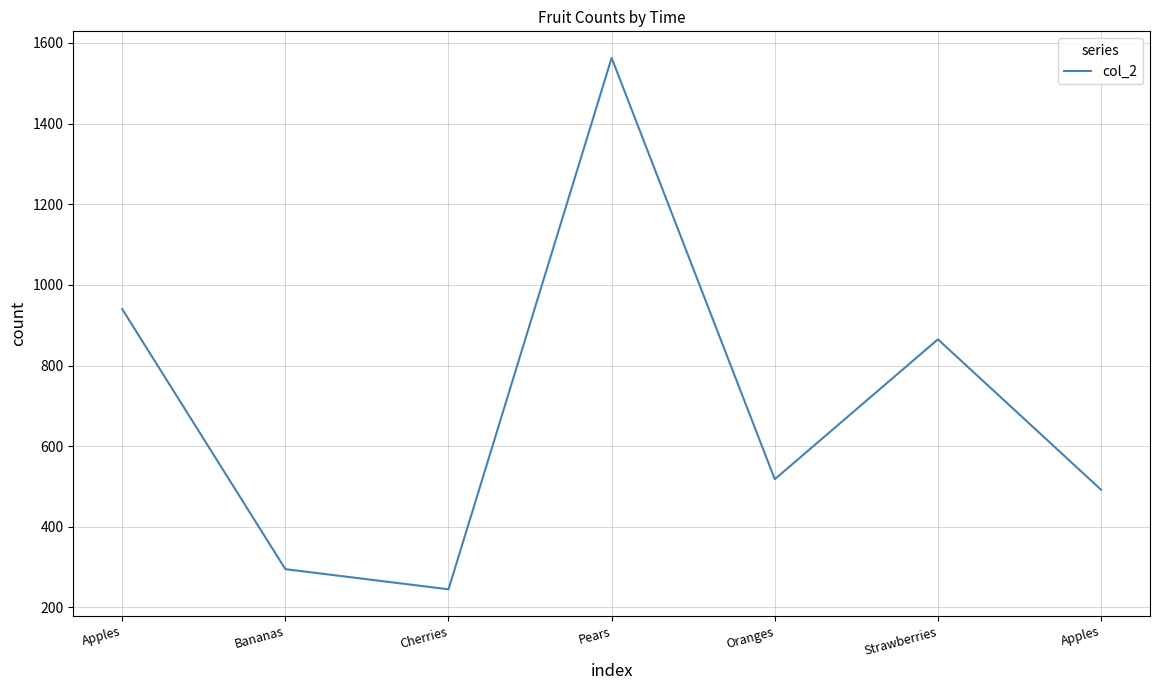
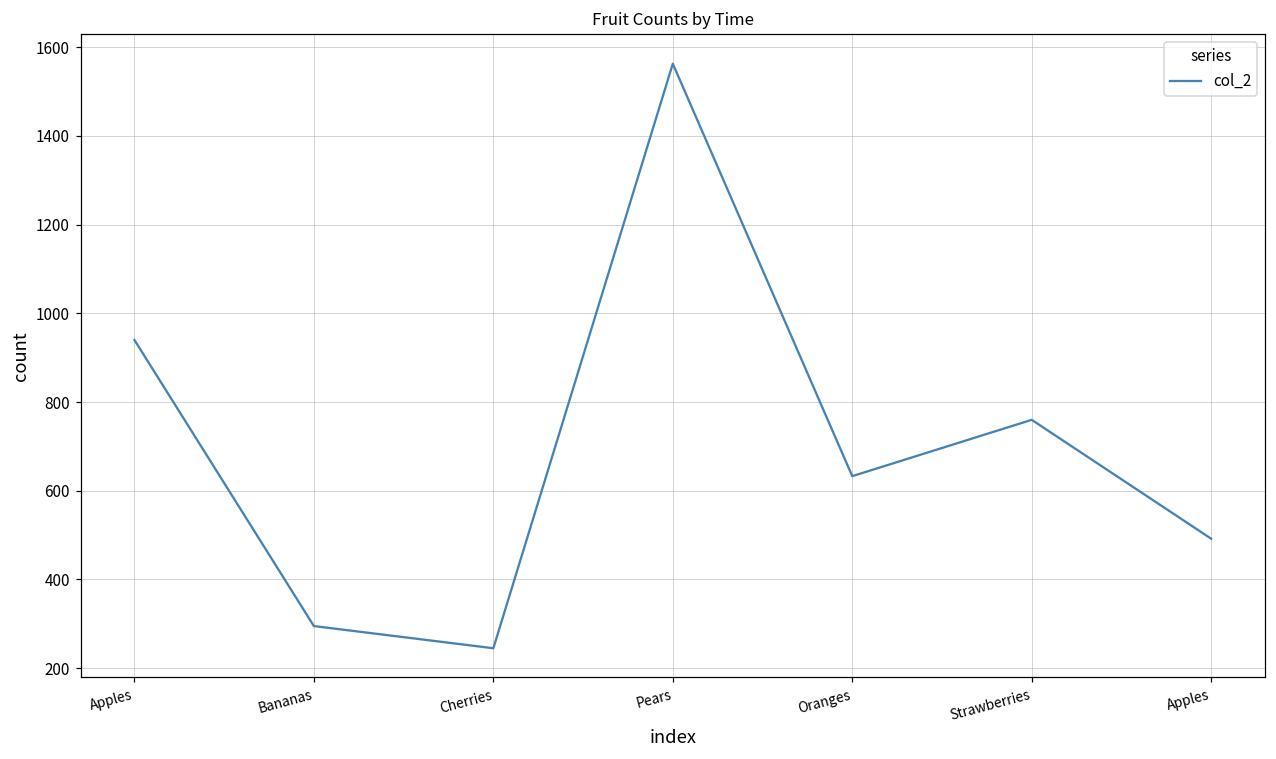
Oranges: 520 -> 630
Strawberries: 870 -> 760
